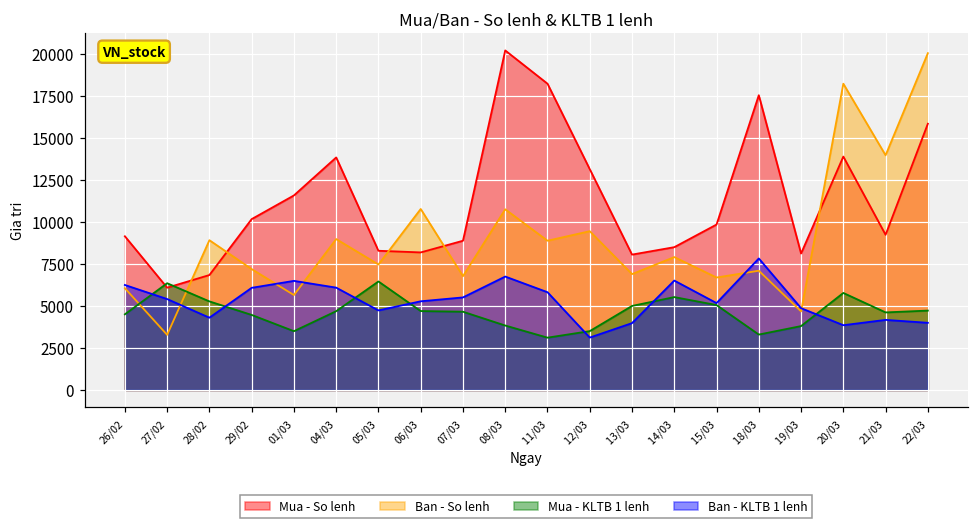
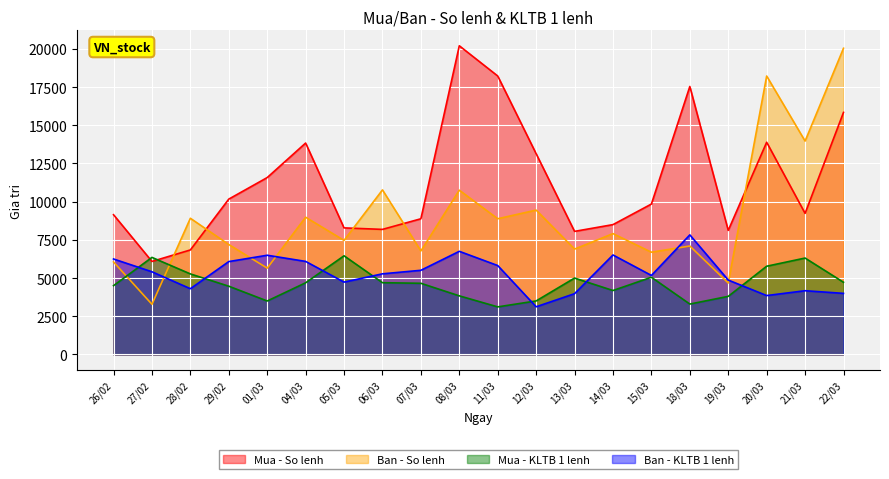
Mua - KLTB 1 lenh, 14/03: 5500 -> 4200
Mua - KLTB 1 lenh, 21/03: 4600 -> 6300
